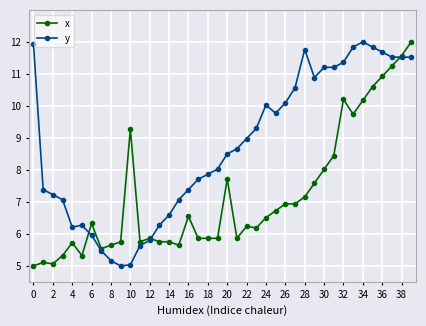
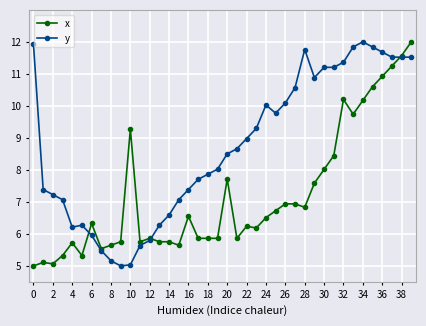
x, 28: 7.2 -> 6.8
